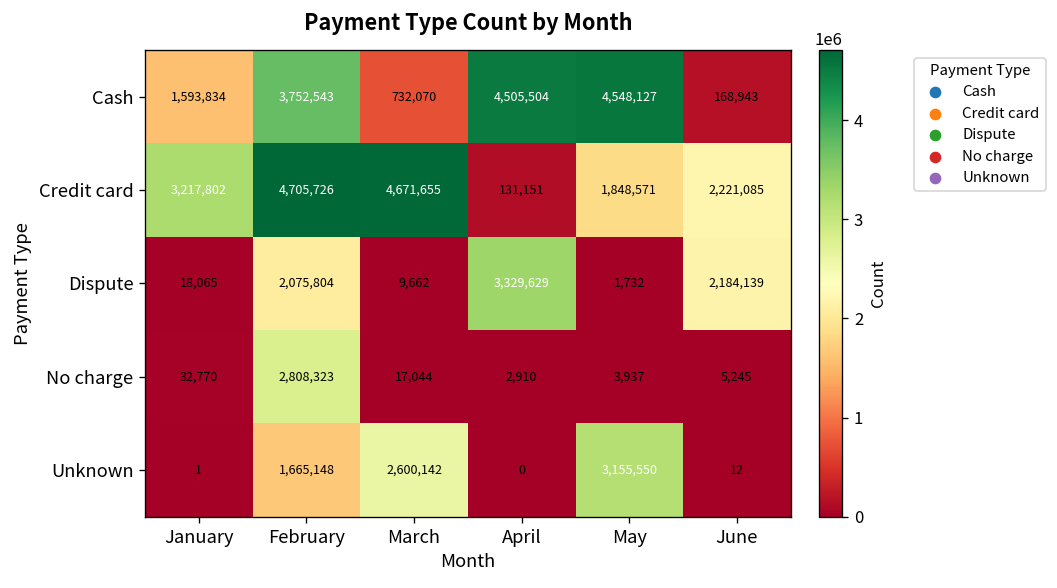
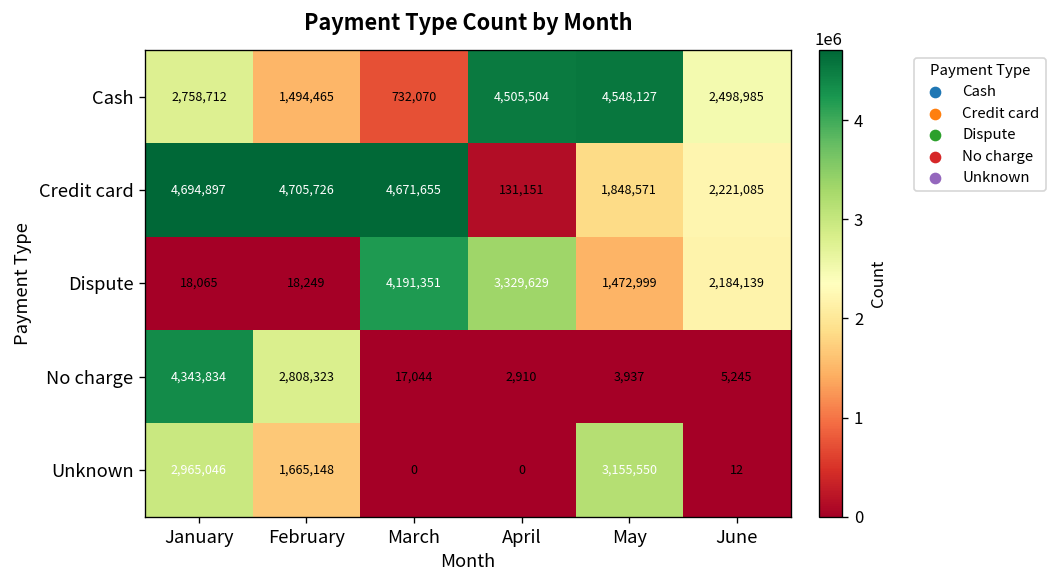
Cash, January: 1,593,834 -> 2,758,712
Cash, February: 3,752,543 -> 1,494,465
Cash, June: 168,943 -> 2,498,985
Credit card, January: 3,217,802 -> 4,694,897
Dispute, February: 2,075,804 -> 18,249
Dispute, March: 9,662 -> 4,191,351
Dispute, May: 1,732 -> 1,472,999
No charge, January: 32,770 -> 4,343,834
Unknown, January: 1 -> 2,965,046
Unknown, March: 2,600,142 -> 0
